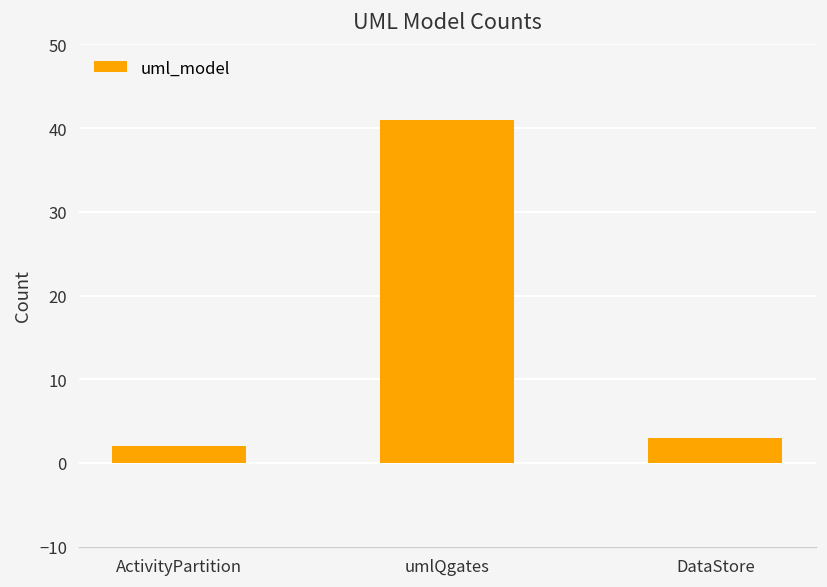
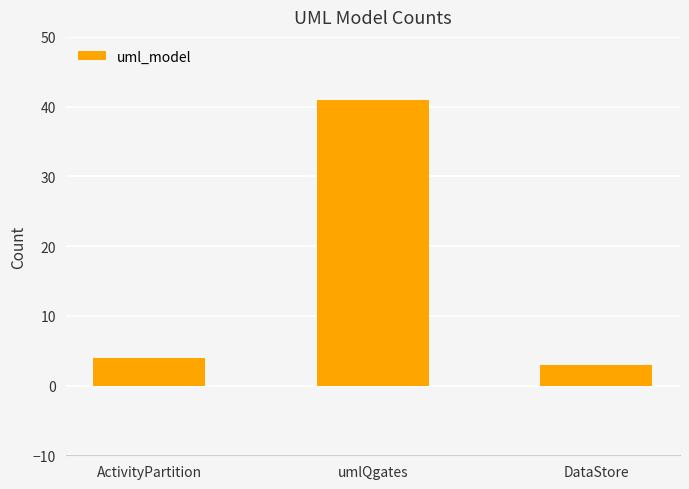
ActivityPartition: 2 -> 4
